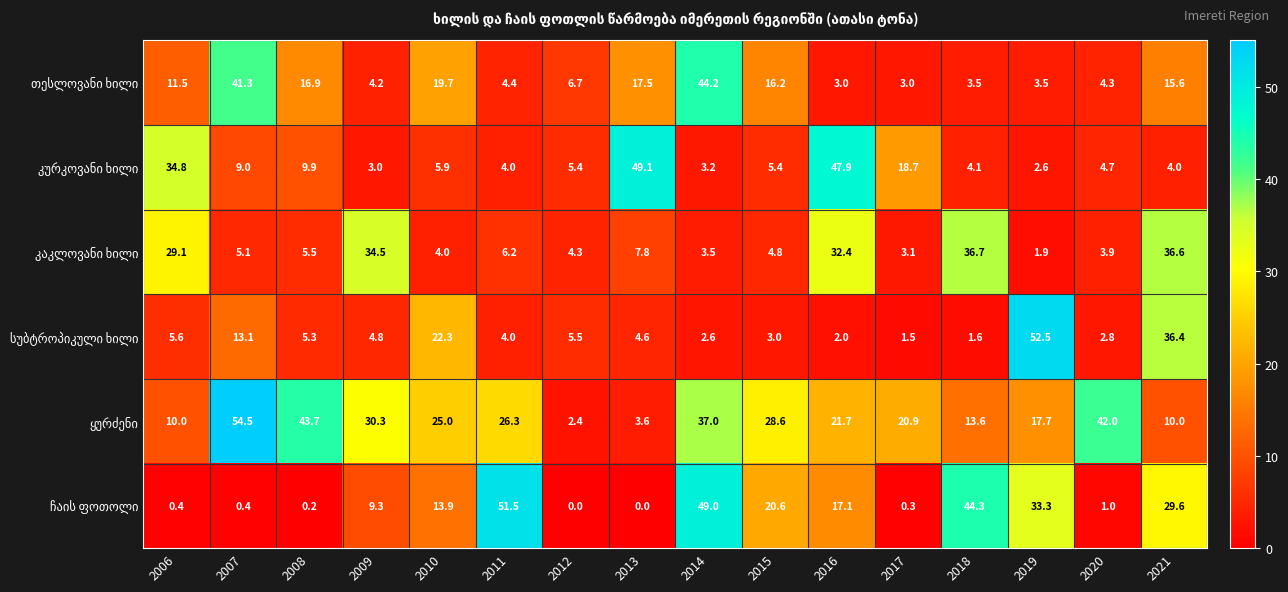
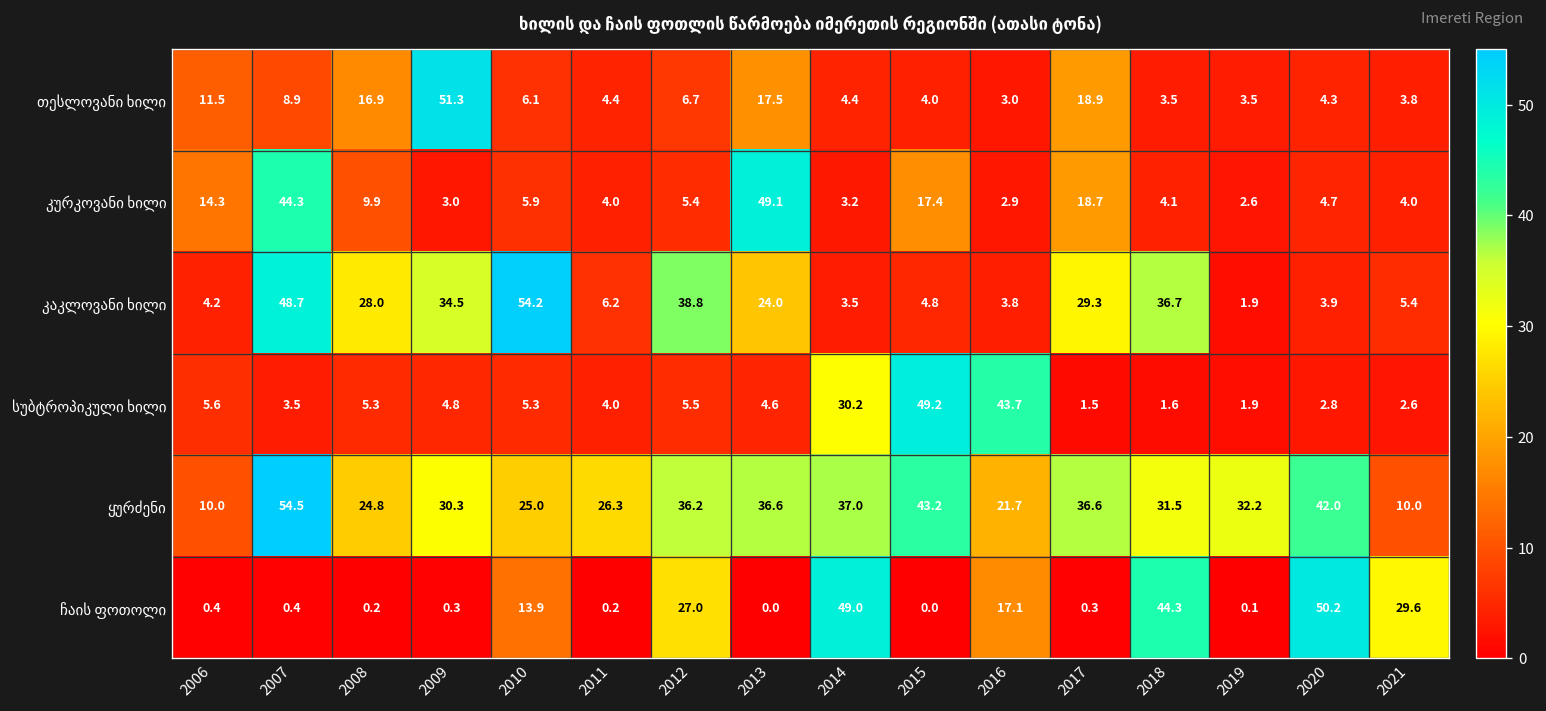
თესლოვანი ხილი, 2007: 41.3 -> 8.9
თესლოვანი ხილი, 2009: 4.2 -> 51.3
თესლოვანი ხილი, 2010: 19.7 -> 6.1
თესლოვანი ხილი, 2014: 44.2 -> 4.4
თესლოვანი ხილი, 2015: 16.2 -> 4.0
თესლოვანი ხილი, 2017: 3.0 -> 18.9
თესლოვანი ხილი, 2021: 15.6 -> 3.8
კურკოვანი ხილი, 2006: 34.8 -> 14.3
კურკოვანი ხილი, 2007: 9.0 -> 44.3
კურკოვანი ხილი, 2015: 5.4 -> 17.4
კურკოვანი ხილი, 2016: 47.9 -> 2.9
კაკლოვანი ხილი, 2006: 29.1 -> 4.2
კაკლოვანი ხილი, 2007: 5.1 -> 48.7
კაკლოვანი ხილი, 2008: 5.5 -> 28.0
კაკლოვანი ხილი, 2010: 4.0 -> 54.2
კაკლოვანი ხილი, 2012: 4.3 -> 38.8
კაკლოვანი ხილი, 2013: 7.8 -> 24.0
კაკლოვანი ხილი, 2016: 32.4 -> 3.8
კაკლოვანი ხილი, 2017: 3.1 -> 29.3
კაკლოვანი ხილი, 2021: 36.6 -> 5.4
სუბტროპიკული ხილი, 2007: 13.1 -> 3.5
სუბტროპიკული ხილი, 2010: 22.3 -> 5.3
სუბტროპიკული ხილი, 2014: 2.6 -> 30.2
სუბტროპიკული ხილი, 2015: 3.0 -> 49.2
სუბტროპიკული ხილი, 2016: 2.0 -> 43.7
სუბტროპიკული ხილი, 2019: 52.5 -> 1.9
სუბტროპიკული ხილი, 2021: 36.4 -> 2.6
ყურძენი, 2008: 43.7 -> 24.8
ყურძენი, 2012: 2.4 -> 36.2
ყურძენი, 2013: 3.6 -> 36.6
ყურძენი, 2015: 28.6 -> 43.2
ყურძენი, 2017: 20.9 -> 36.6
ყურძენი, 2018: 13.6 -> 31.5
ყურძენი, 2019: 17.7 -> 32.2
ჩაის ფოთოლი, 2009: 9.3 -> 0.3
ჩაის ფოთოლი, 2011: 51.5 -> 0.2
ჩაის ფოთოლი, 2012: 0.0 -> 27.0
ჩაის ფოთოლი, 2015: 20.6 -> 0.0
ჩაის ფოთოლი, 2019: 33.3 -> 0.1
ჩაის ფოთოლი, 2020: 1.0 -> 50.2
